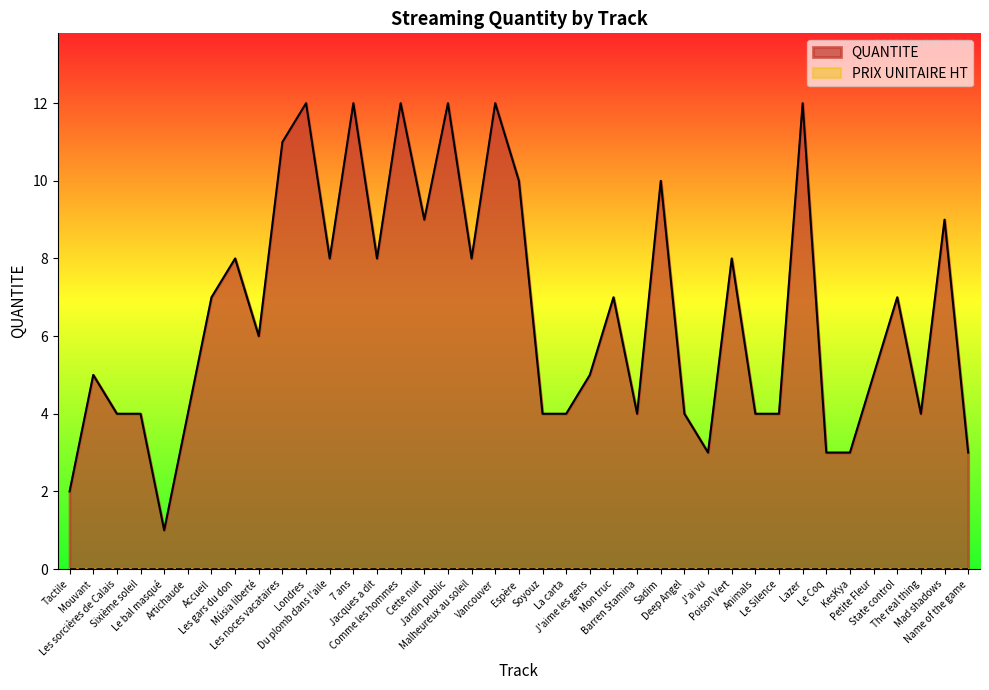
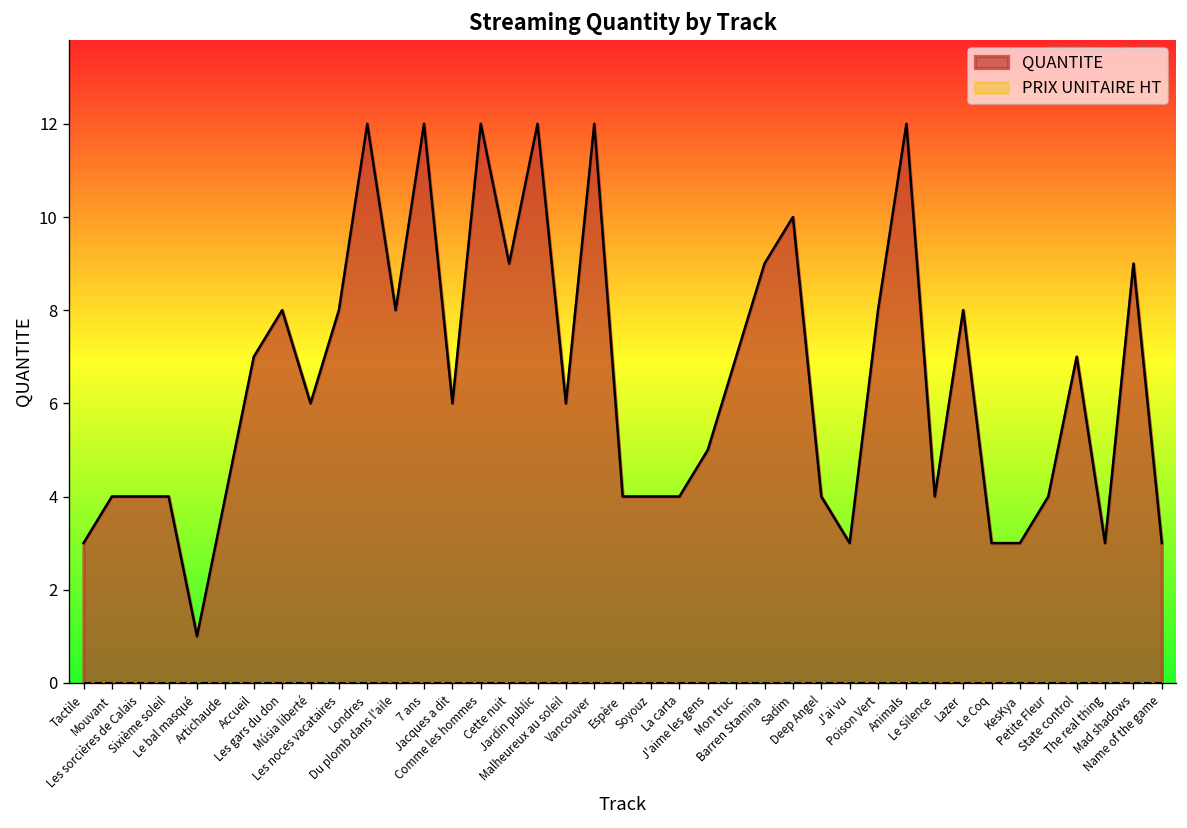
QUANTITE, Tactile: 2 -> 3
QUANTITE, Mouvant: 5 -> 4
QUANTITE, Les noces vacataires: 11 -> 8
QUANTITE, Jacques a dit: 8 -> 6
QUANTITE, Malheureux au soleil: 8 -> 6
QUANTITE, Espère: 10 -> 4
QUANTITE, Barren Stamina: 4 -> 9
QUANTITE, Animals: 4 -> 12
QUANTITE, Lazer: 12 -> 8
QUANTITE, Petite Fleur: 5 -> 4
QUANTITE, The real thing: 4 -> 3
